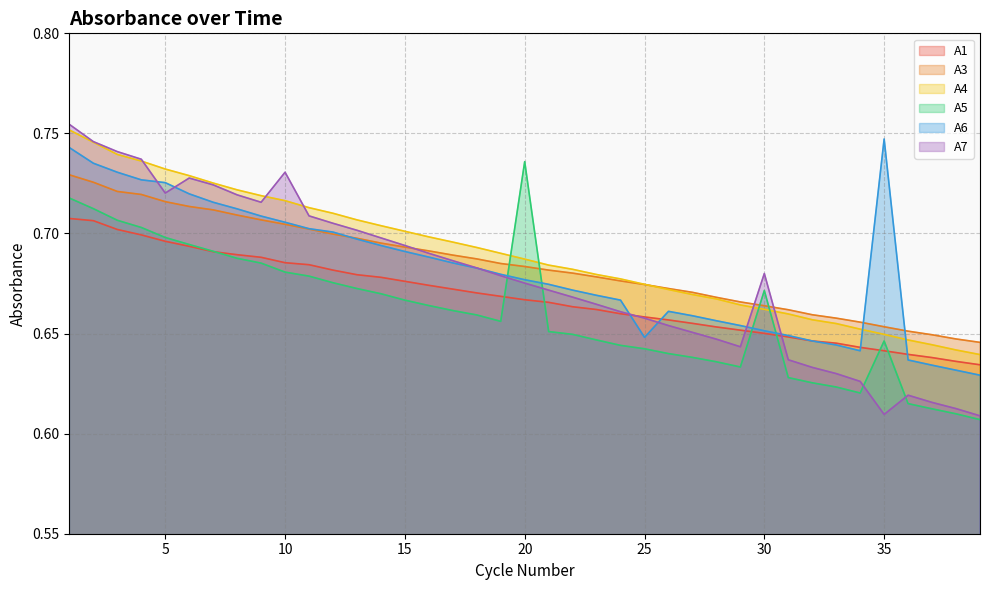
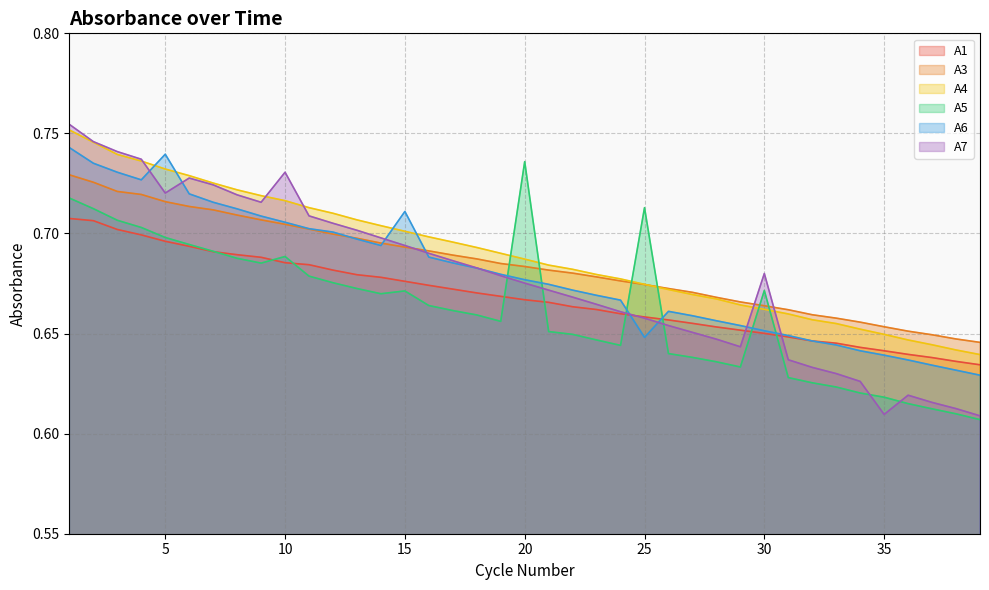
A6, 5: 0.725 -> 0.740
A5, 10: 0.681 -> 0.689
A5, 15: 0.667 -> 0.671
A6, 15: 0.691 -> 0.711
A5, 25: 0.642 -> 0.713
A5, 35: 0.646 -> 0.618
A6, 35: 0.747 -> 0.639
